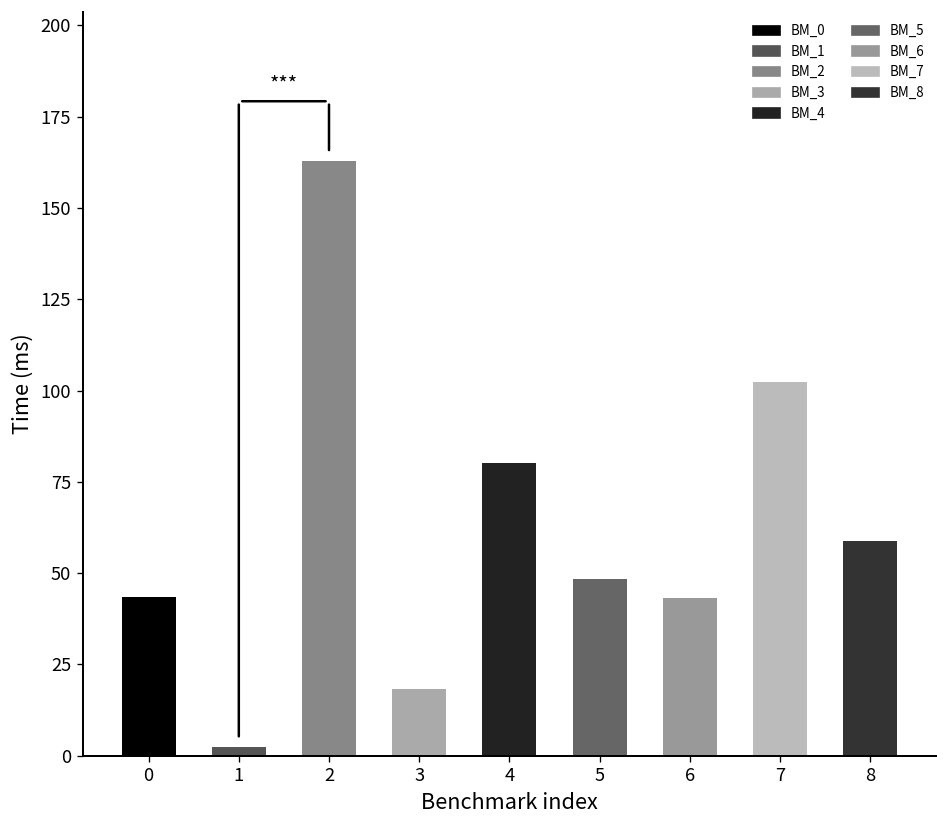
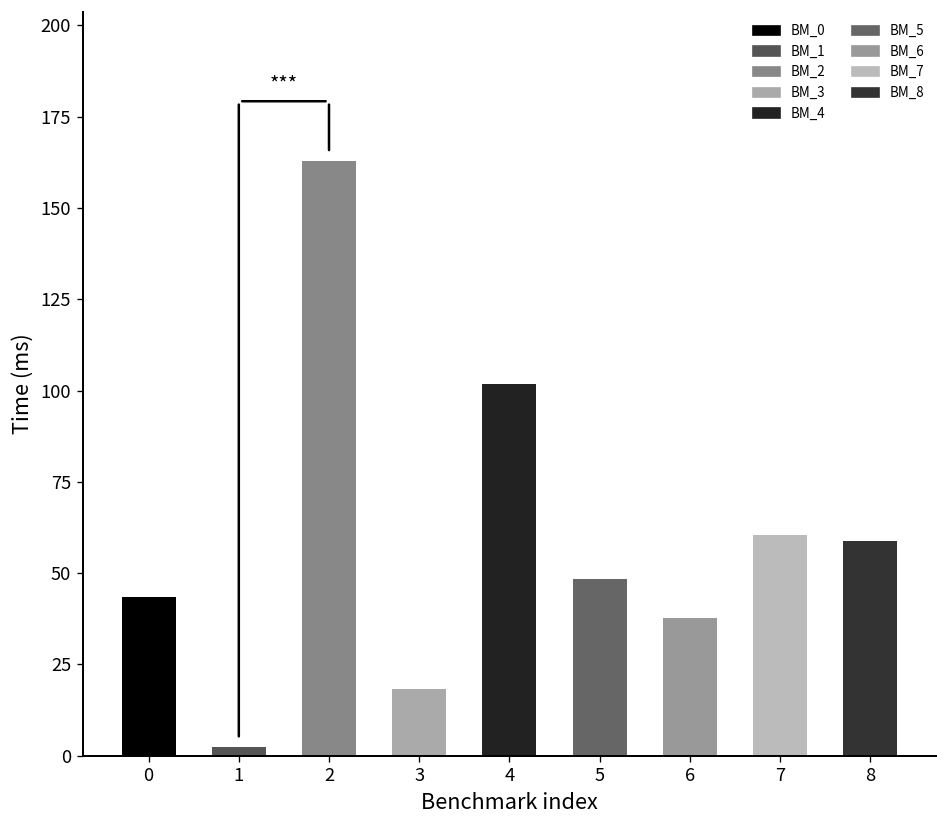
4: 80 -> 102
6: 43 -> 38
7: 102 -> 61
